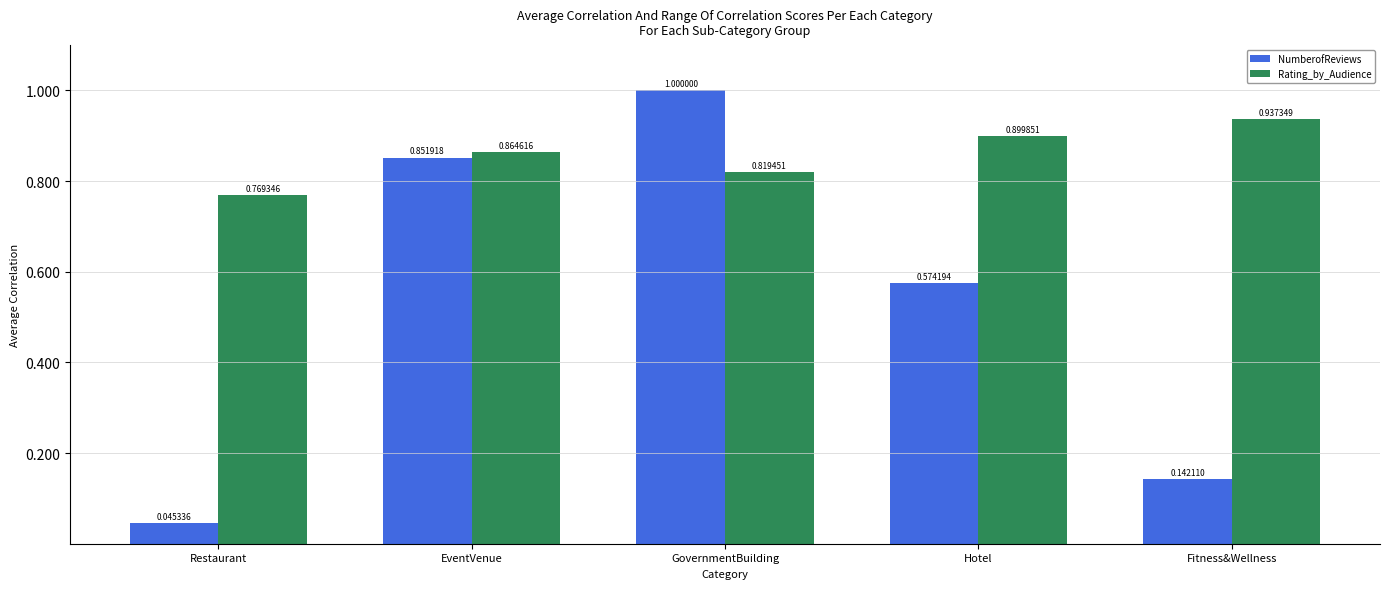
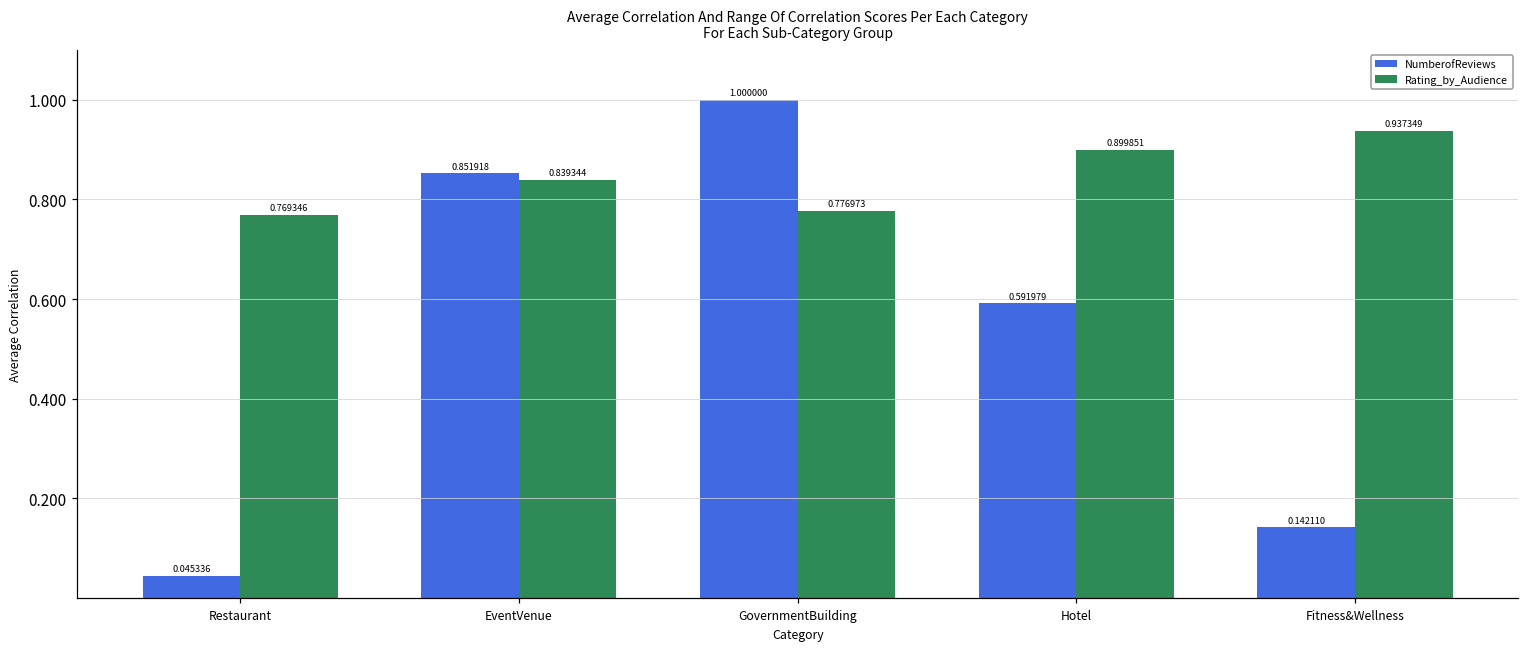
Rating_by_Audience, EventVenue: 0.864616 -> 0.839344
Rating_by_Audience, GovernmentBuilding: 0.819451 -> 0.776973
NumberofReviews, Hotel: 0.574194 -> 0.591979
